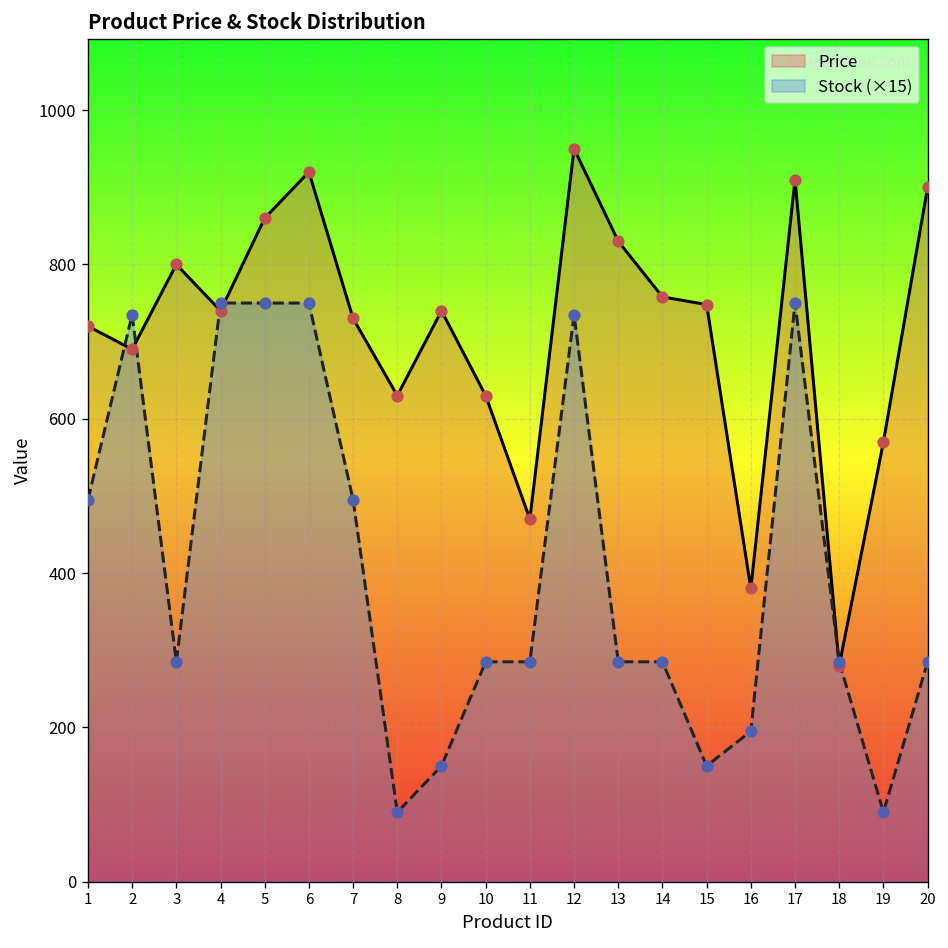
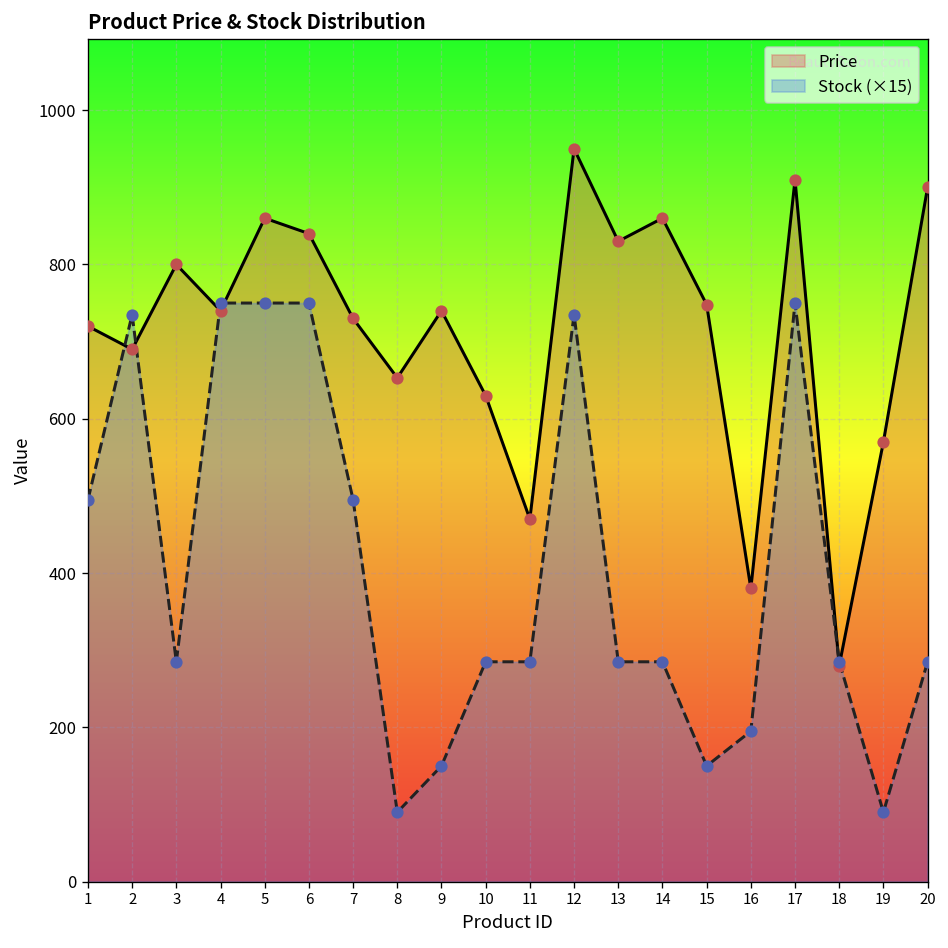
Price, 6: 920 -> 840
Price, 8: 630 -> 650
Price, 14: 760 -> 860
